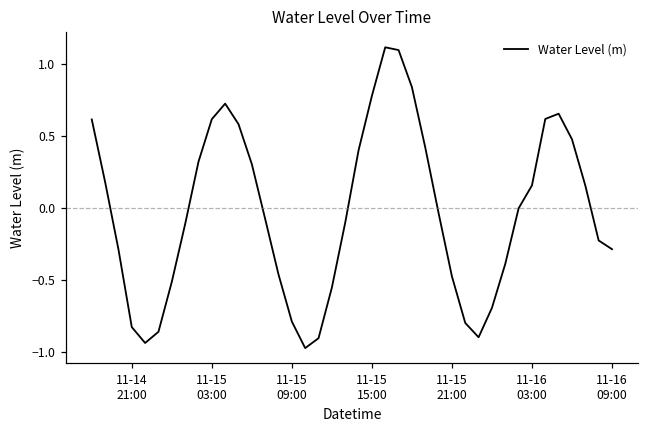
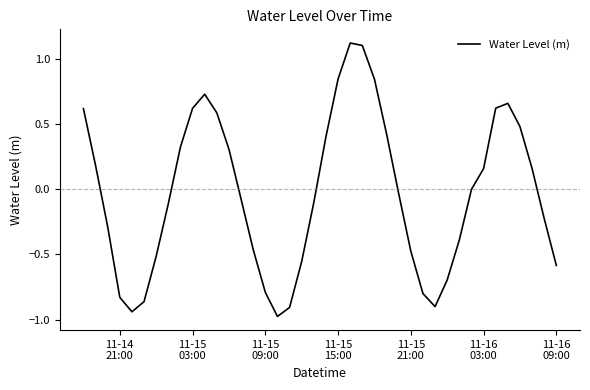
11-15 15:00: 0.78 -> 0.84
11-16 09:00: -0.29 -> -0.58
